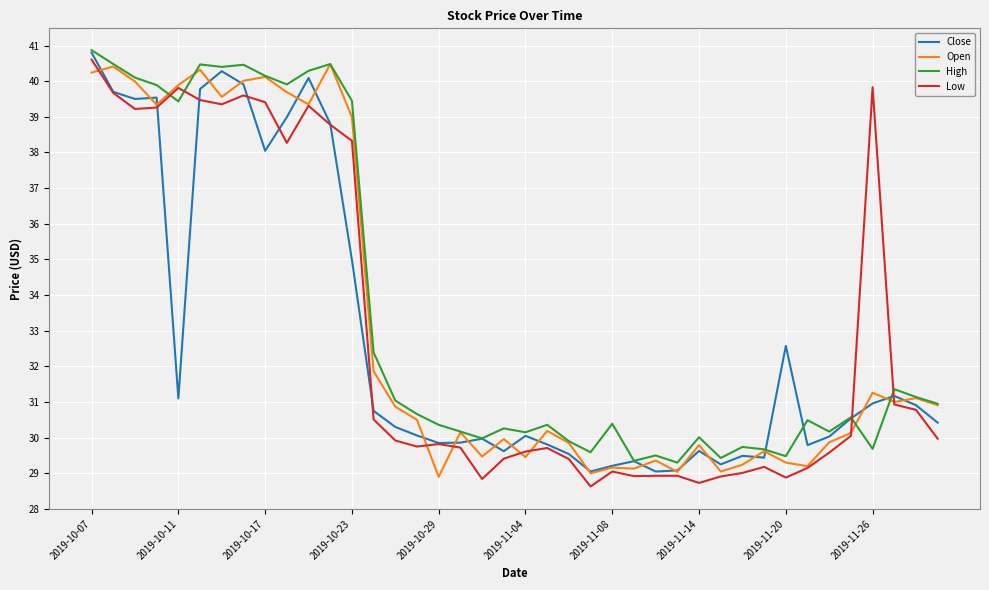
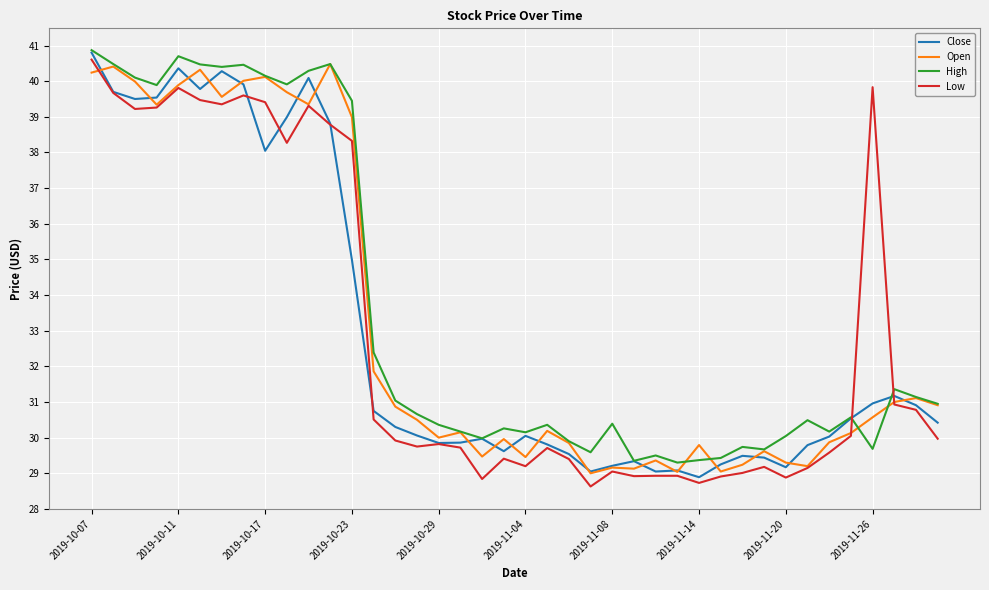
Close, 2019-10-11: 31.1 -> 40.4
High, 2019-10-11: 39.4 -> 40.7
Open, 2019-10-29: 28.9 -> 30.0
Low, 2019-11-04: 29.6 -> 29.2
Close, 2019-11-14: 29.6 -> 28.9
High, 2019-11-14: 30.0 -> 29.4
Close, 2019-11-20: 32.6 -> 29.2
High, 2019-11-20: 29.5 -> 30.0
Open, 2019-11-26: 31.3 -> 30.6
